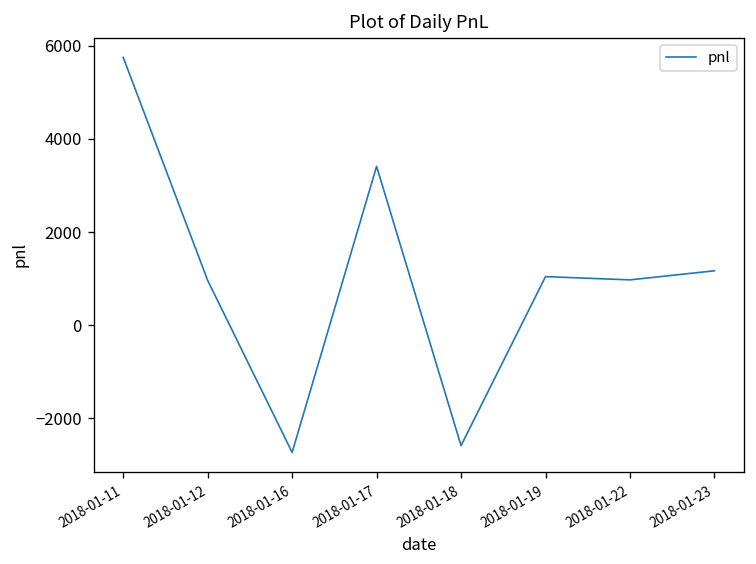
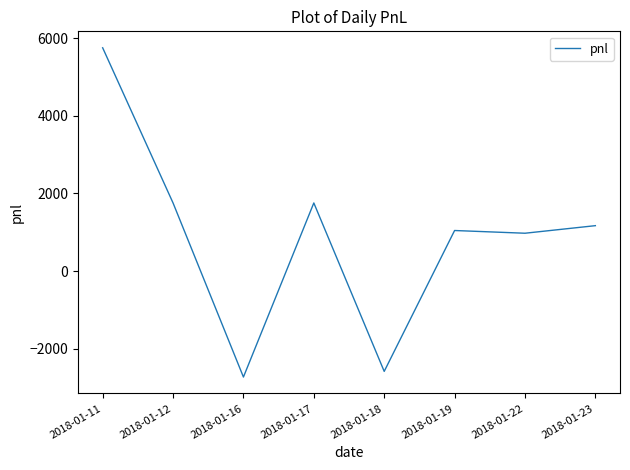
2018-01-12: 1000 -> 1800
2018-01-17: 3400 -> 1800
